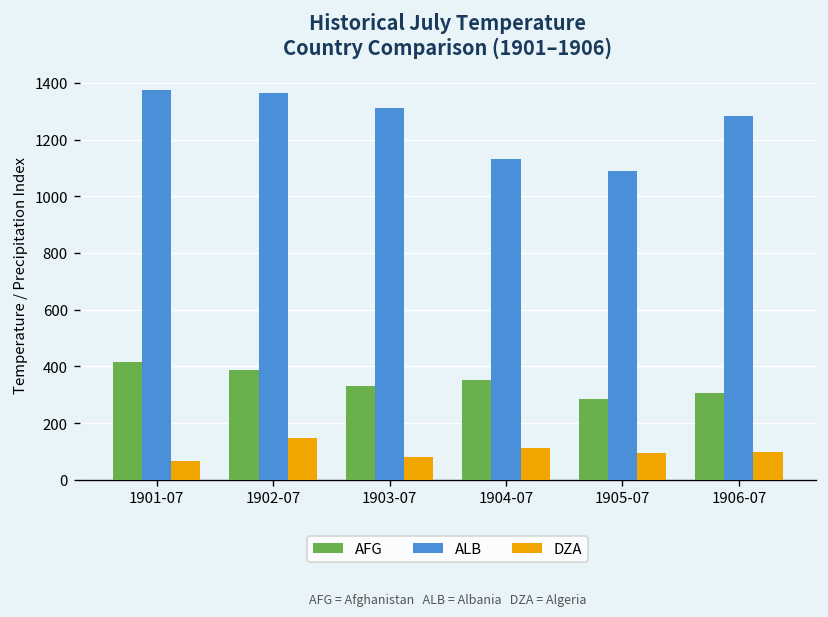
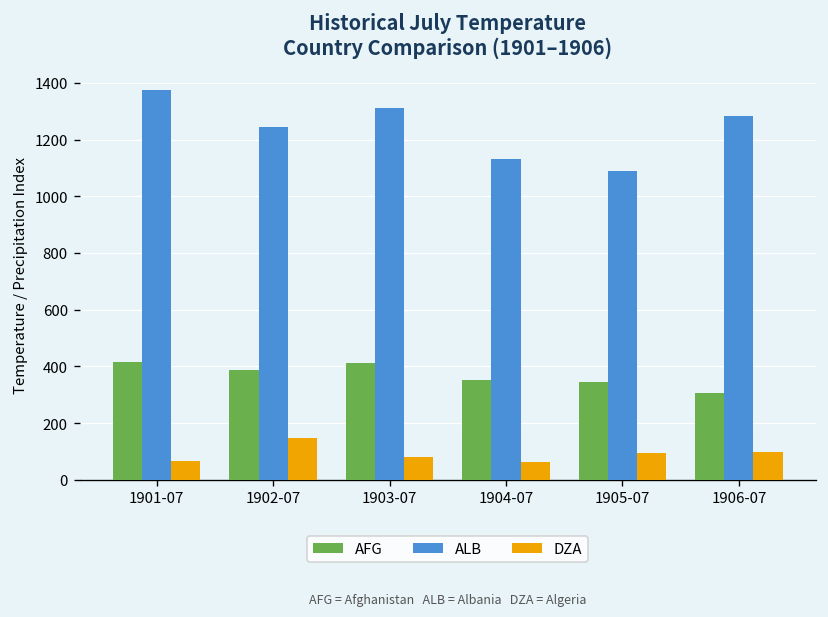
ALB, 1902-07: 1360 -> 1250
AFG, 1903-07: 330 -> 410
DZA, 1904-07: 110 -> 60
AFG, 1905-07: 290 -> 350
